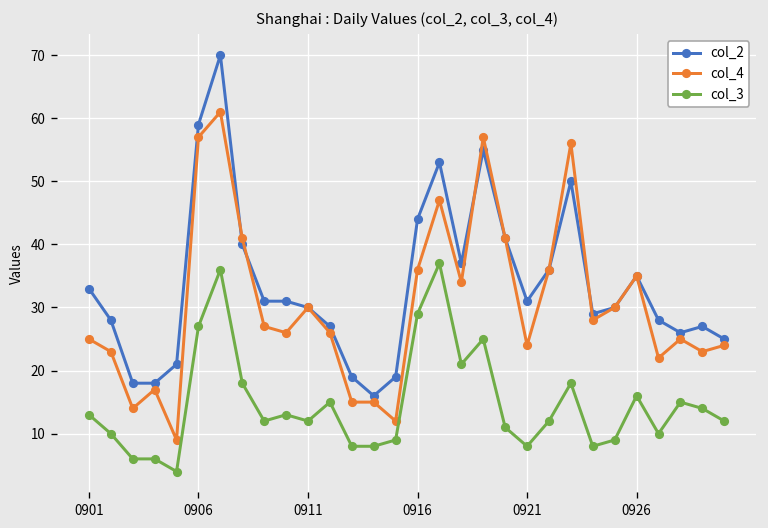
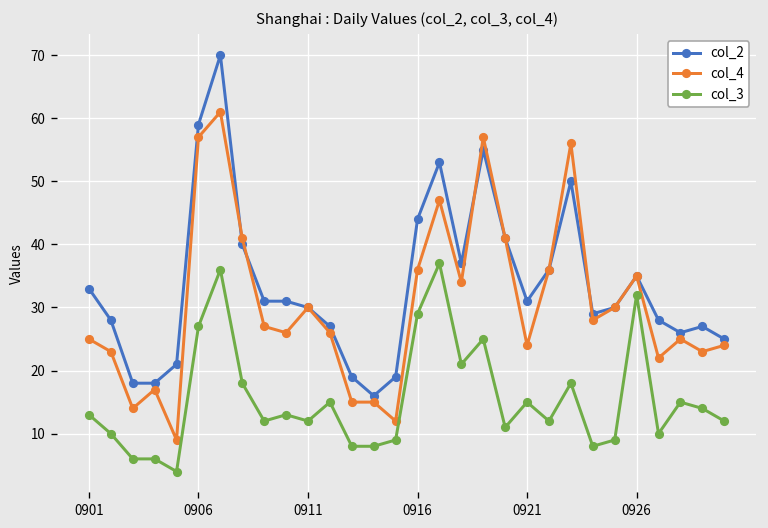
col_3, 0921: 8 -> 15
col_3, 0926: 16 -> 32
